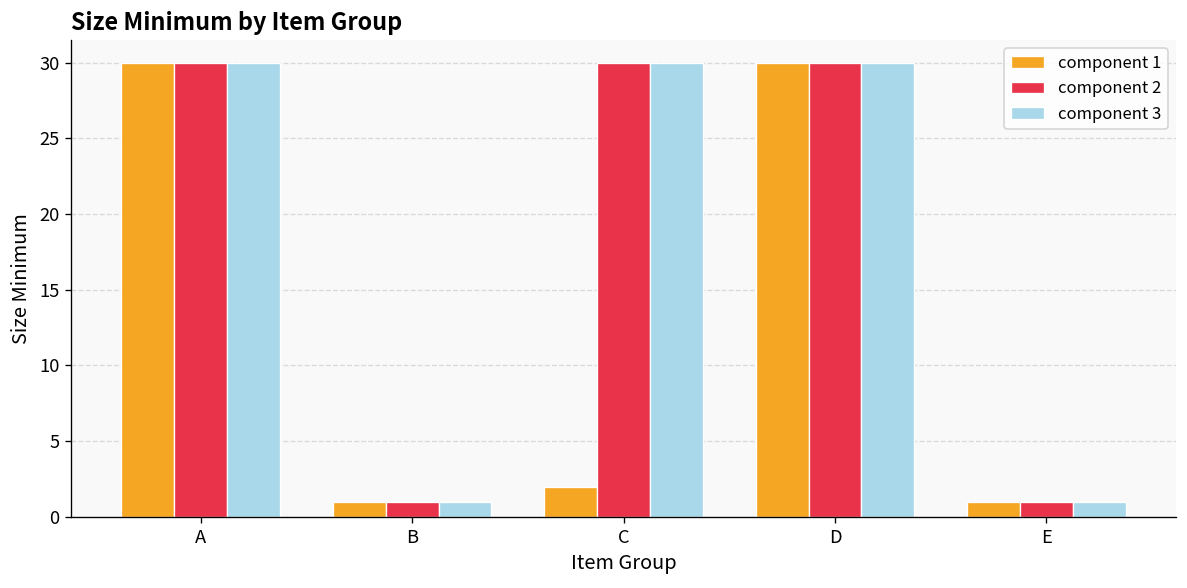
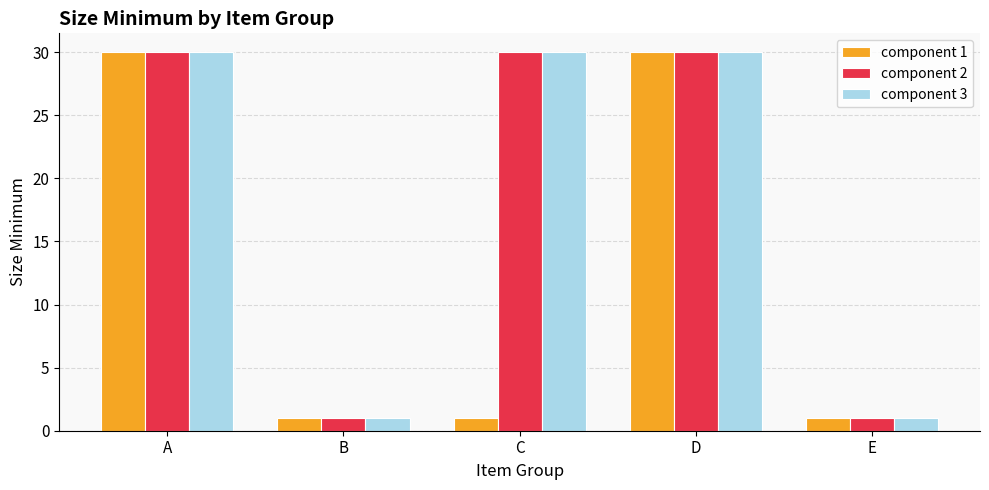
component 1, C: 2 -> 1
